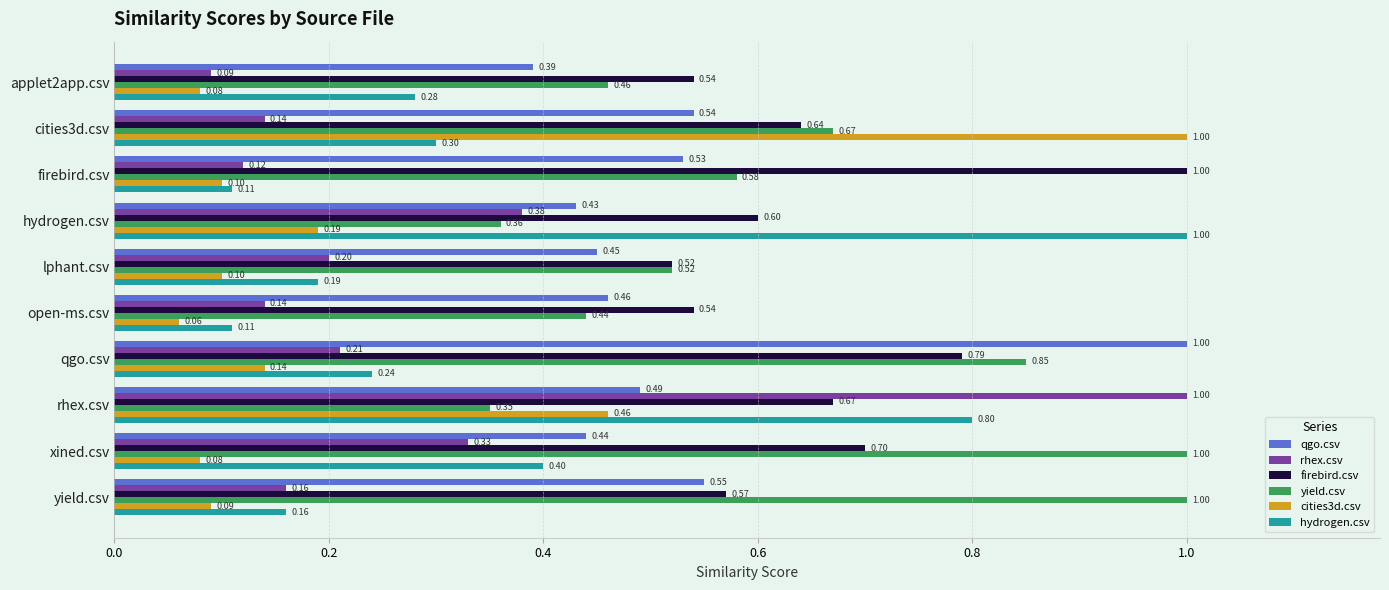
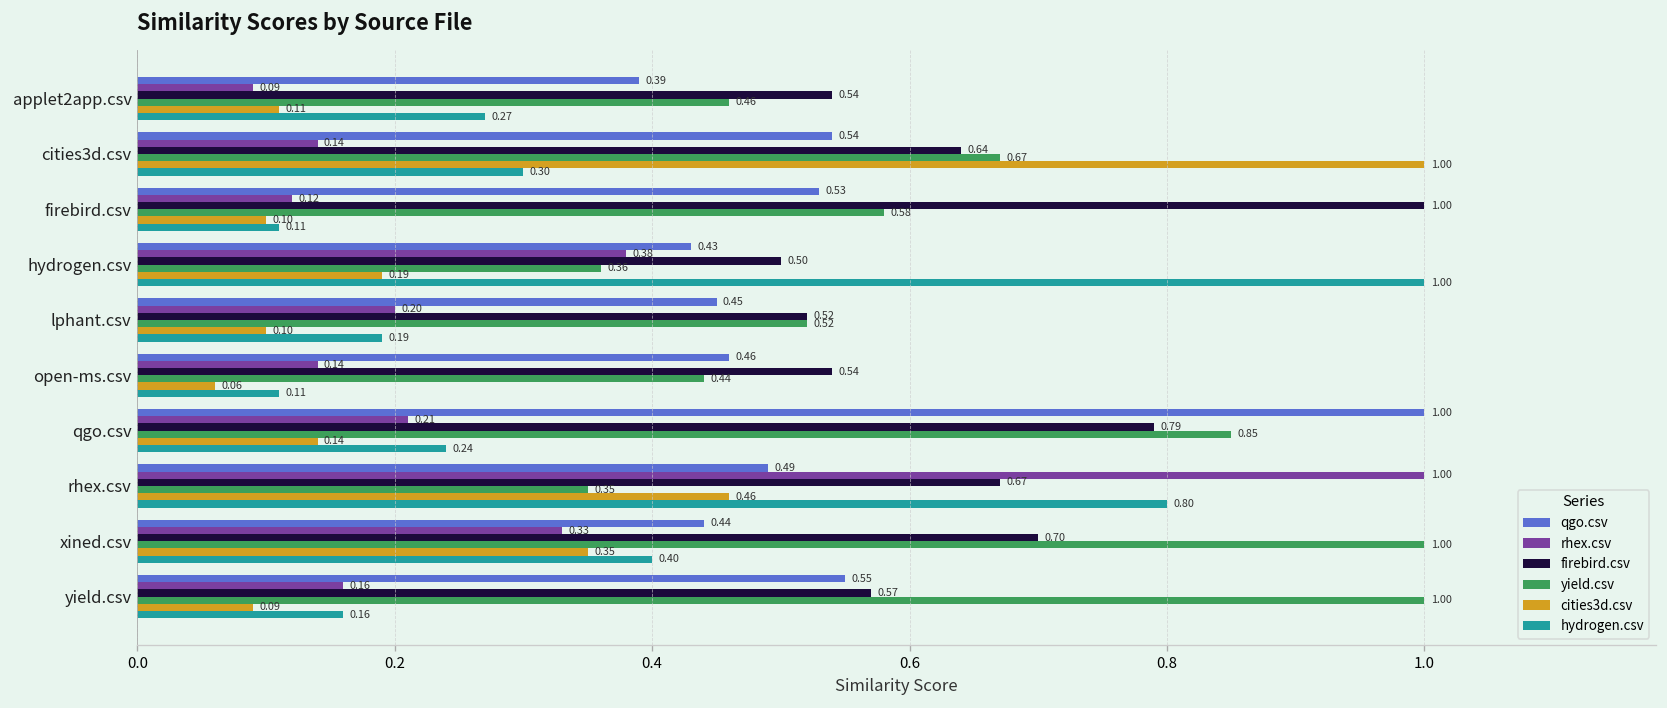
cities3d.csv, applet2app.csv: 0.08 -> 0.11
hydrogen.csv, applet2app.csv: 0.28 -> 0.27
firebird.csv, hydrogen.csv: 0.60 -> 0.50
cities3d.csv, xined.csv: 0.08 -> 0.35
